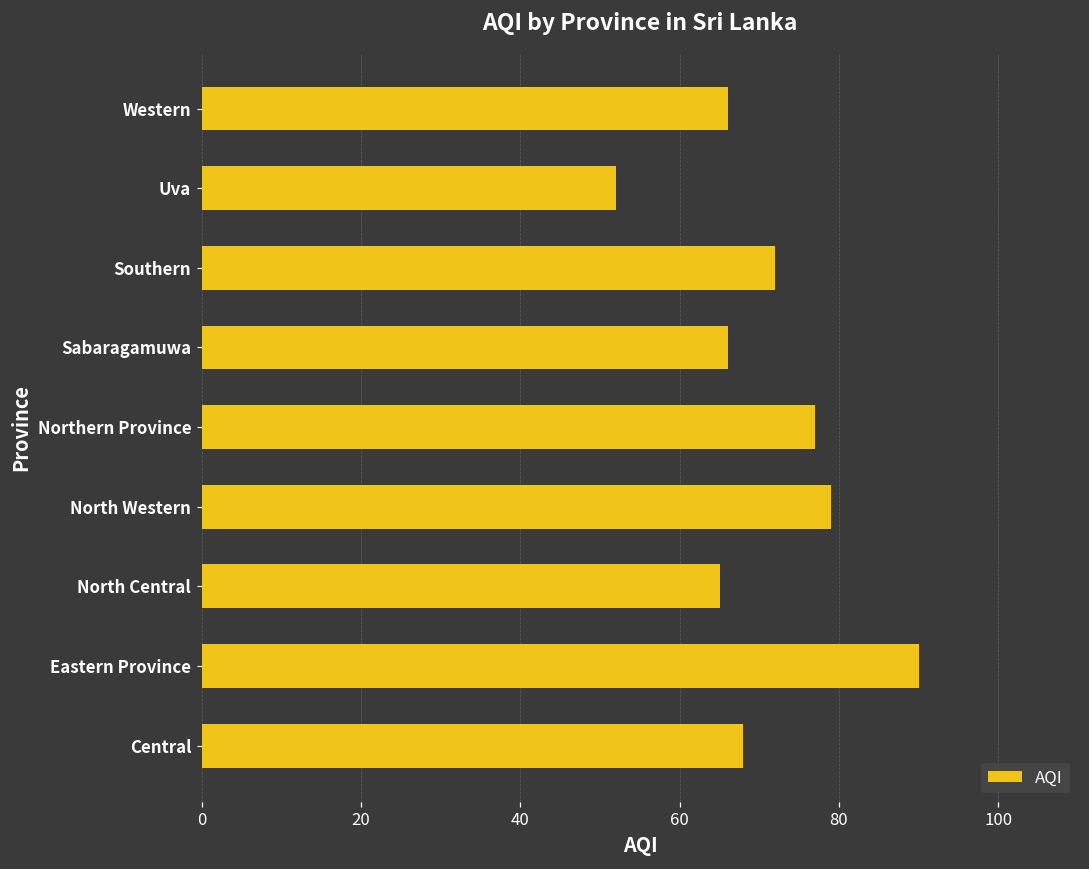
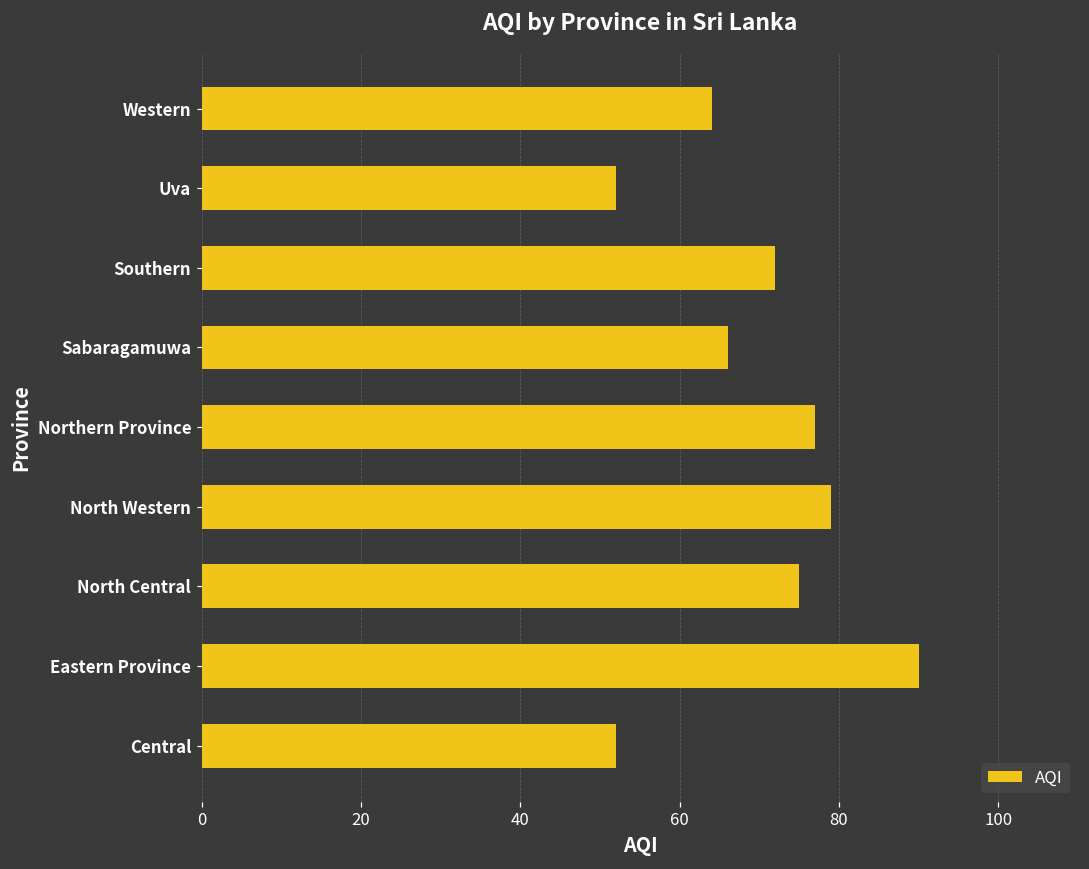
Western: 66 -> 64
North Central: 65 -> 75
Central: 68 -> 52
